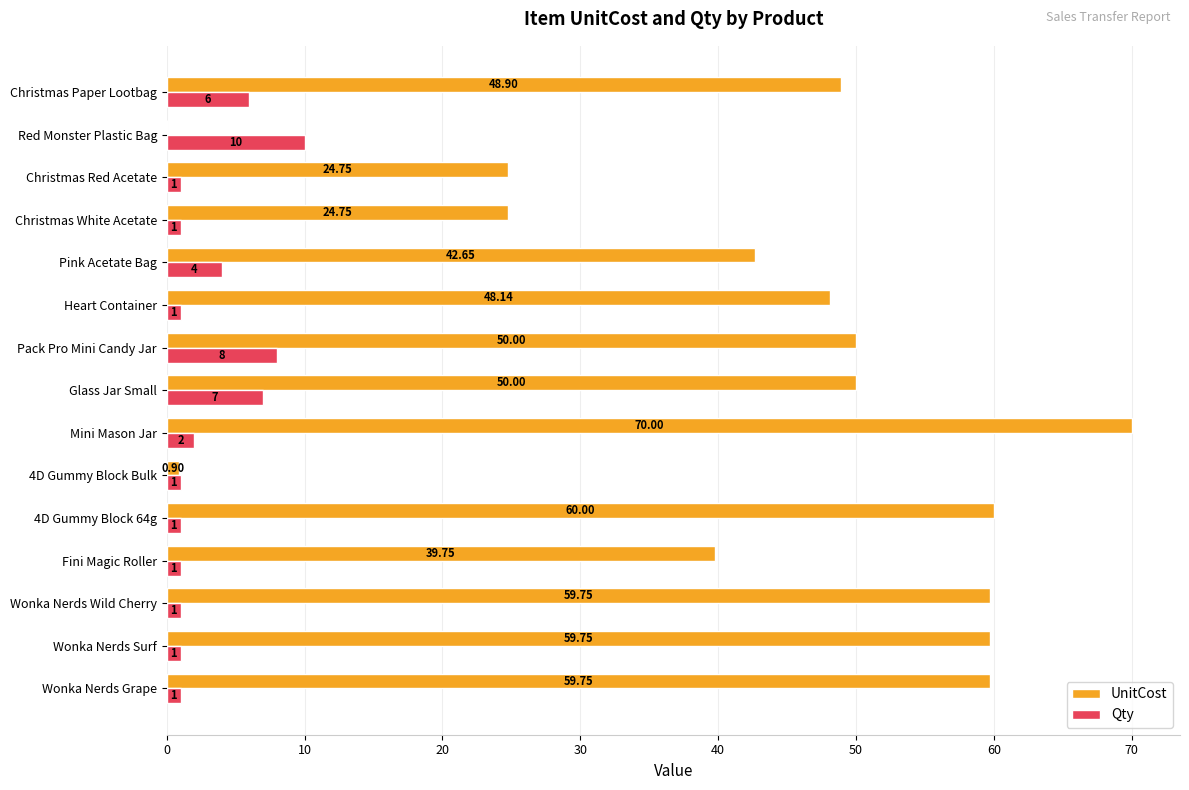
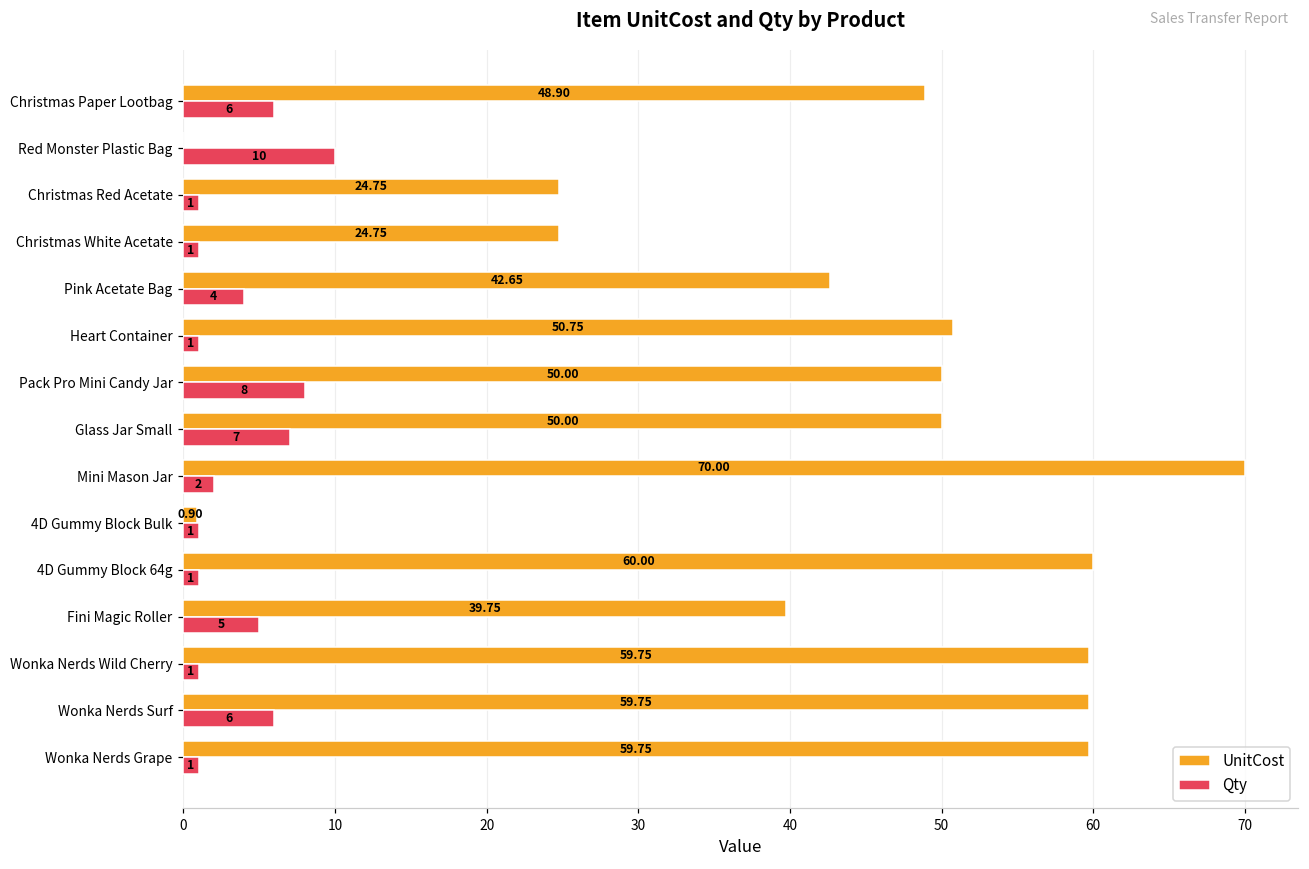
UnitCost, Heart Container: 48.14 -> 50.75
Qty, Fini Magic Roller: 1 -> 5
Qty, Wonka Nerds Surf: 1 -> 6
